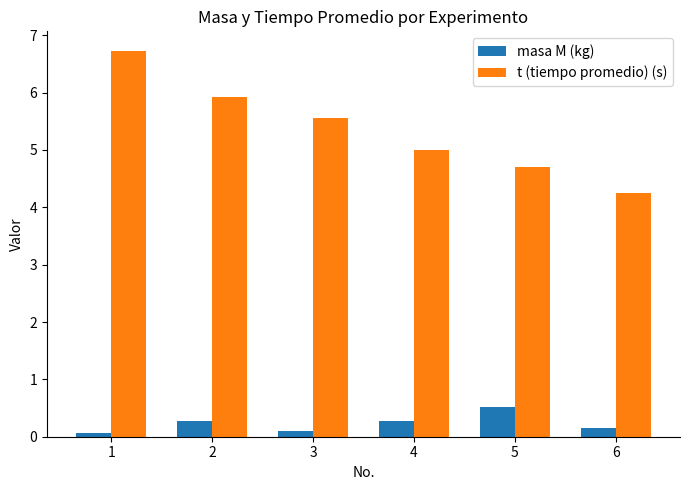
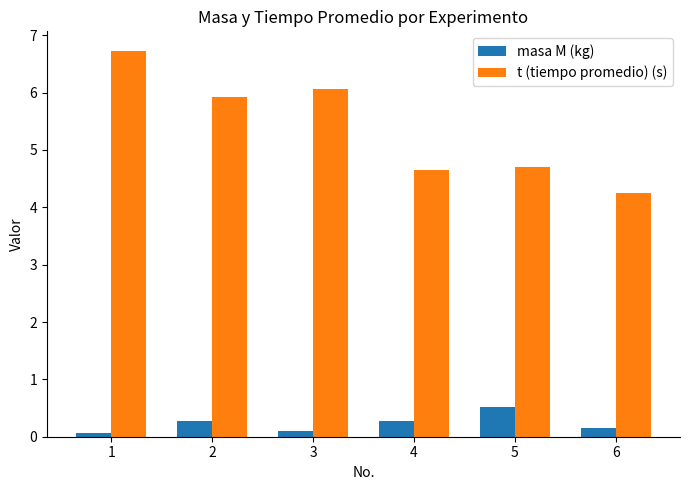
t (tiempo promedio) (s), 3: 5.6 -> 6.1
t (tiempo promedio) (s), 4: 5.0 -> 4.7
